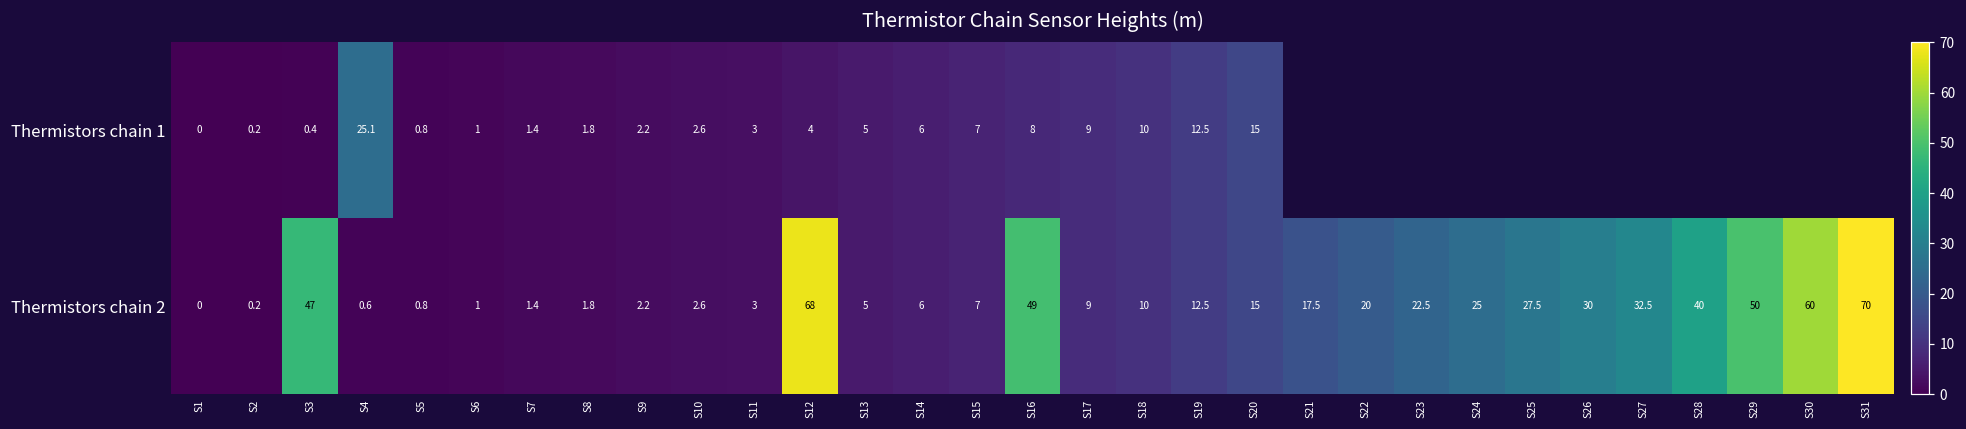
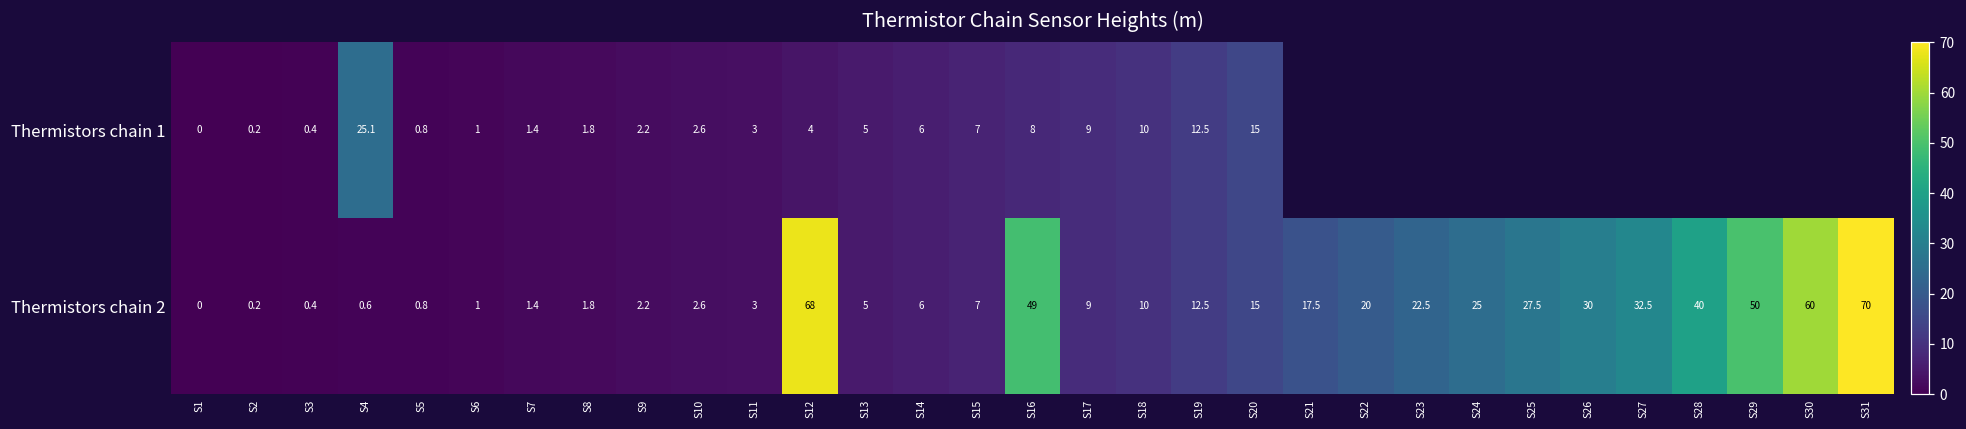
Thermistors chain 2, S3: 47 -> 0.4
